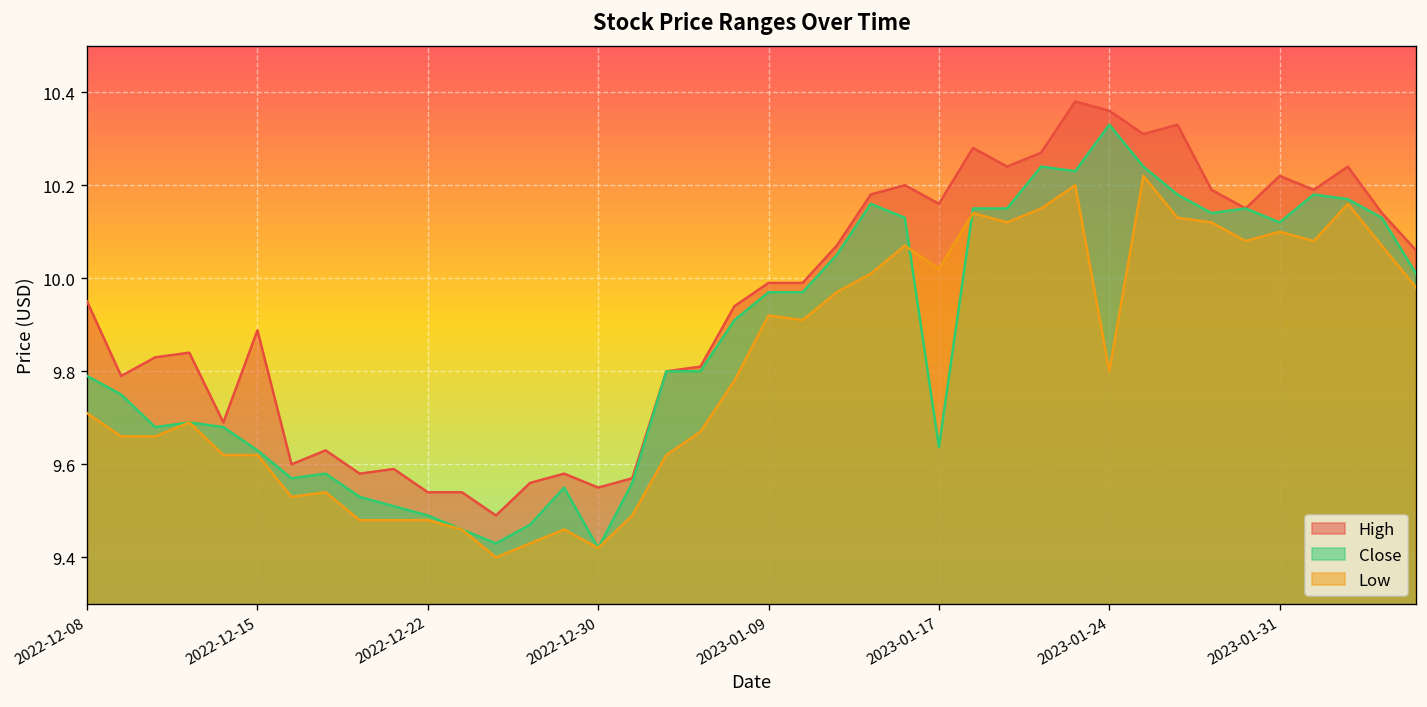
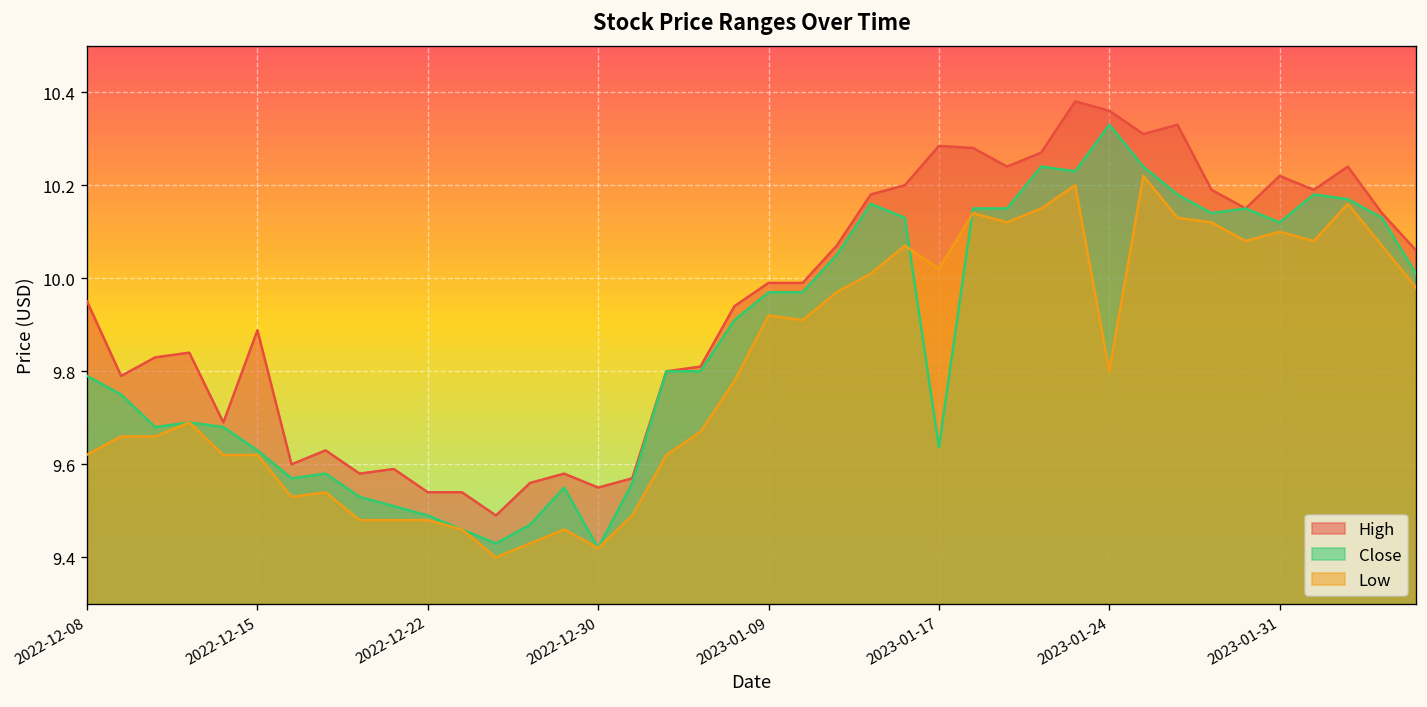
Low, 2022-12-08: 9.71 -> 9.62
High, 2023-01-17: 10.16 -> 10.28
